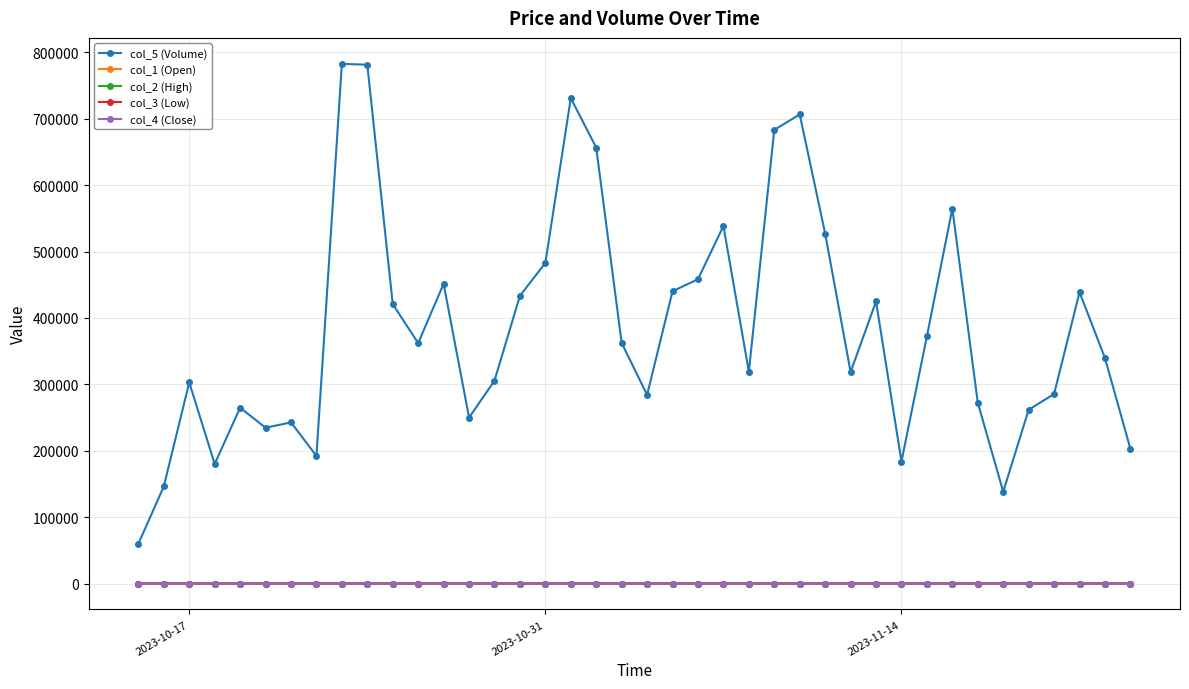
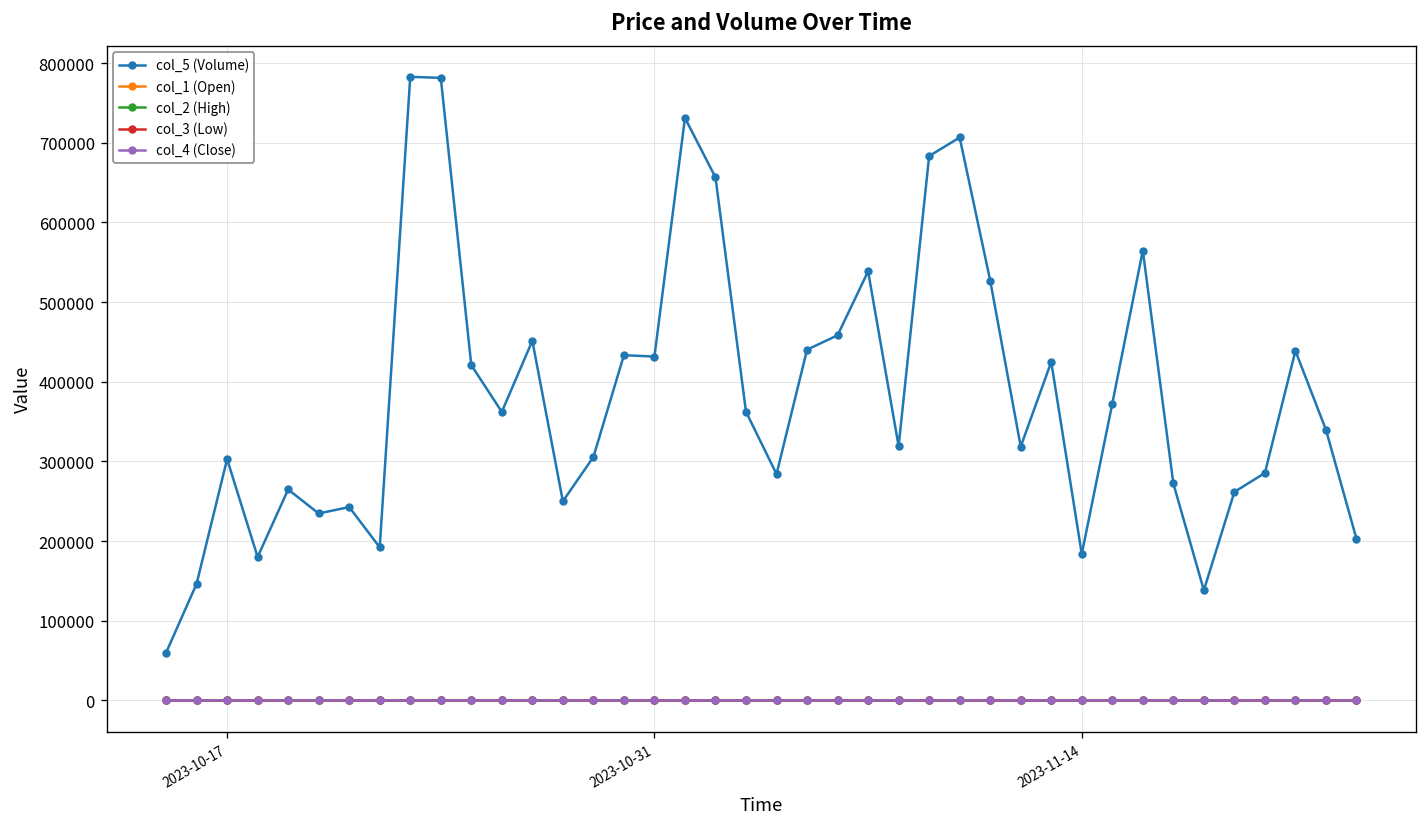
col_5 (Volume), 2023-10-31: 480000 -> 430000
